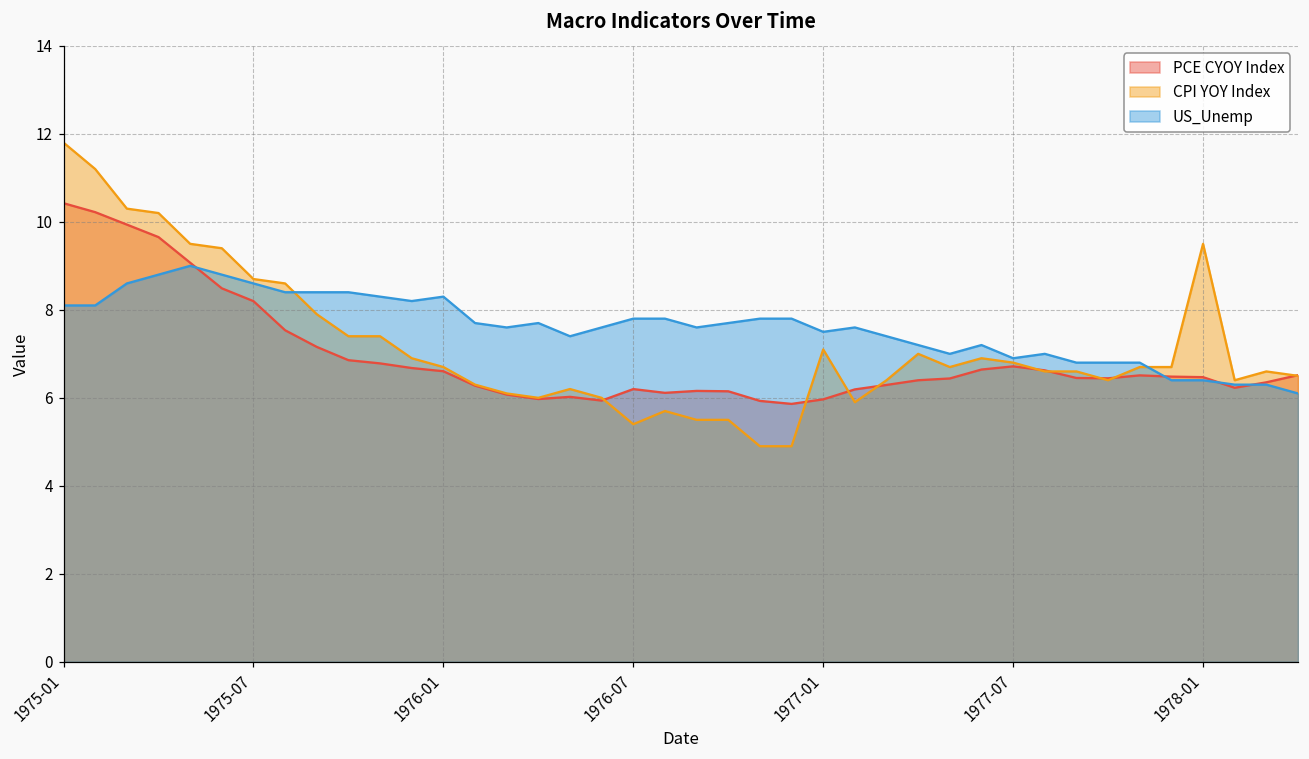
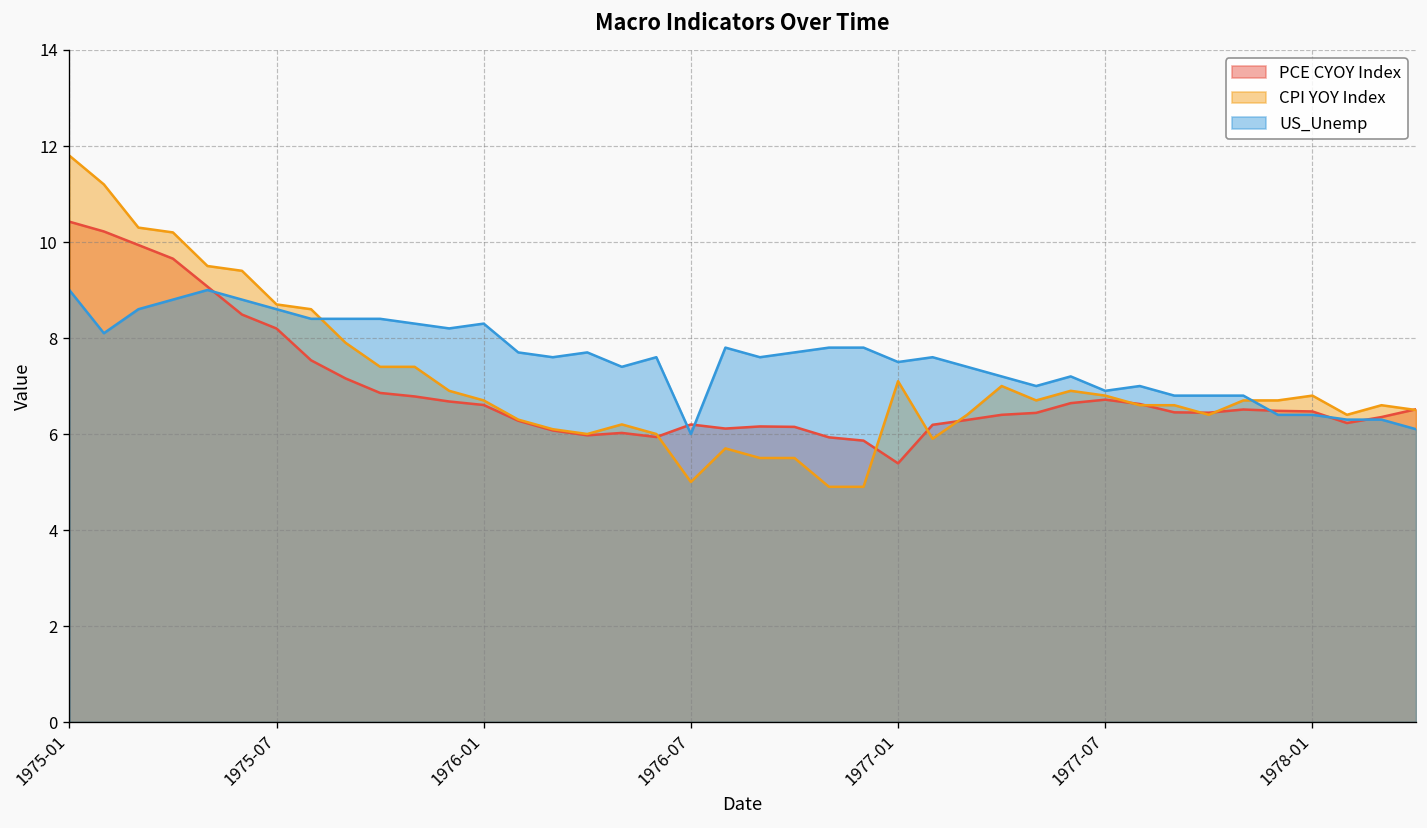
US_Unemp, 1975-01: 8.1 -> 9.0
CPI YOY Index, 1976-07: 5.4 -> 5.0
US_Unemp, 1976-07: 7.8 -> 6.0
PCE CYOY Index, 1977-01: 6.0 -> 5.4
CPI YOY Index, 1978-01: 9.5 -> 6.8
